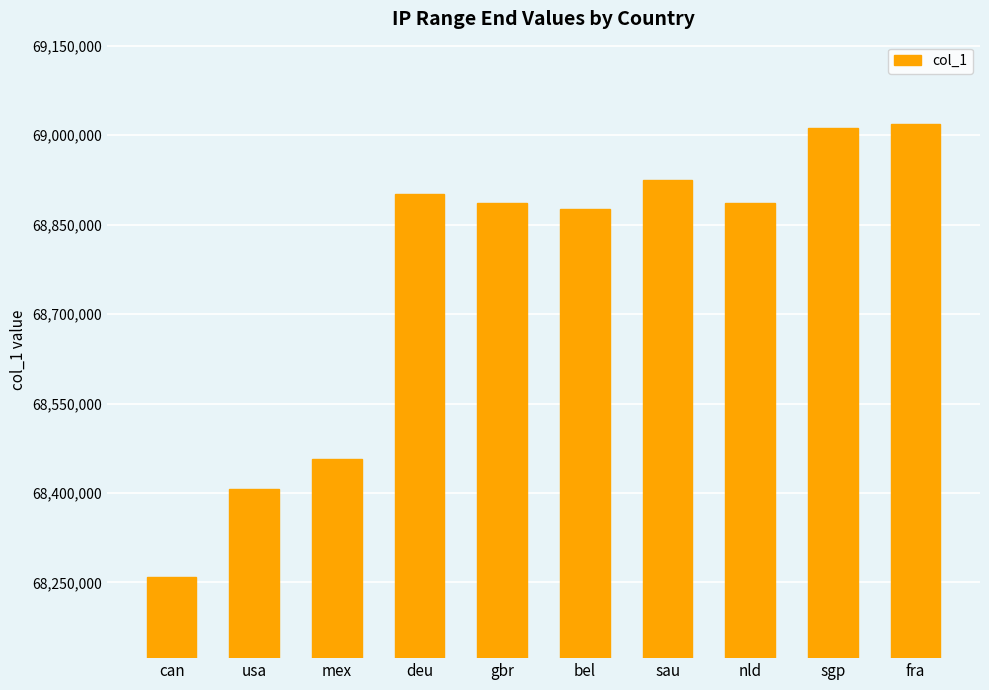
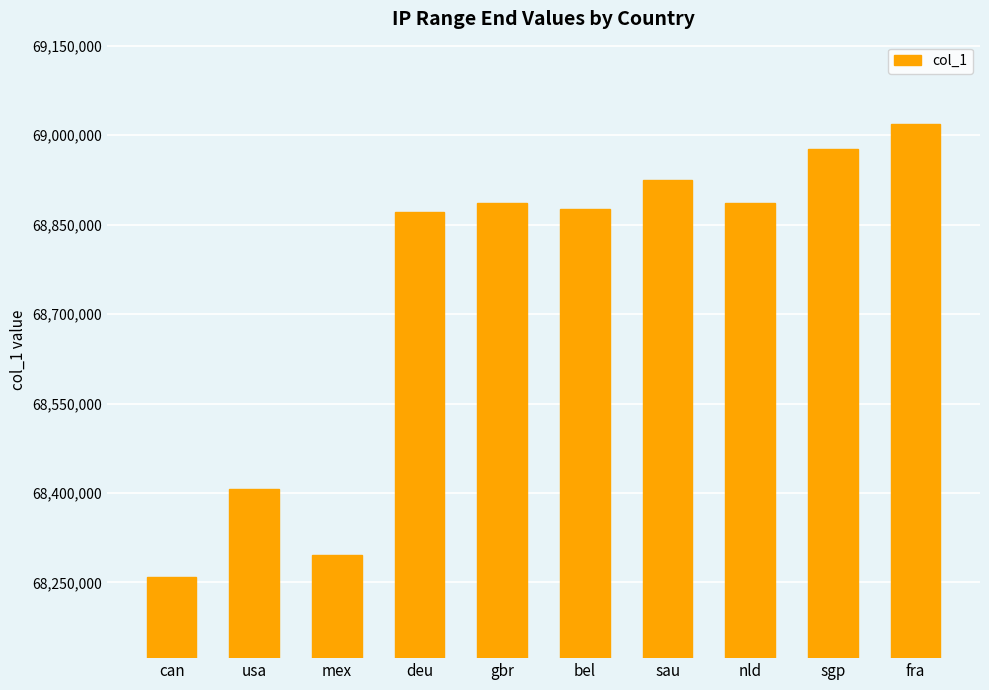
mex: 68,460,000 -> 68,300,000
deu: 68,900,000 -> 68,870,000
sgp: 69,010,000 -> 68,980,000
